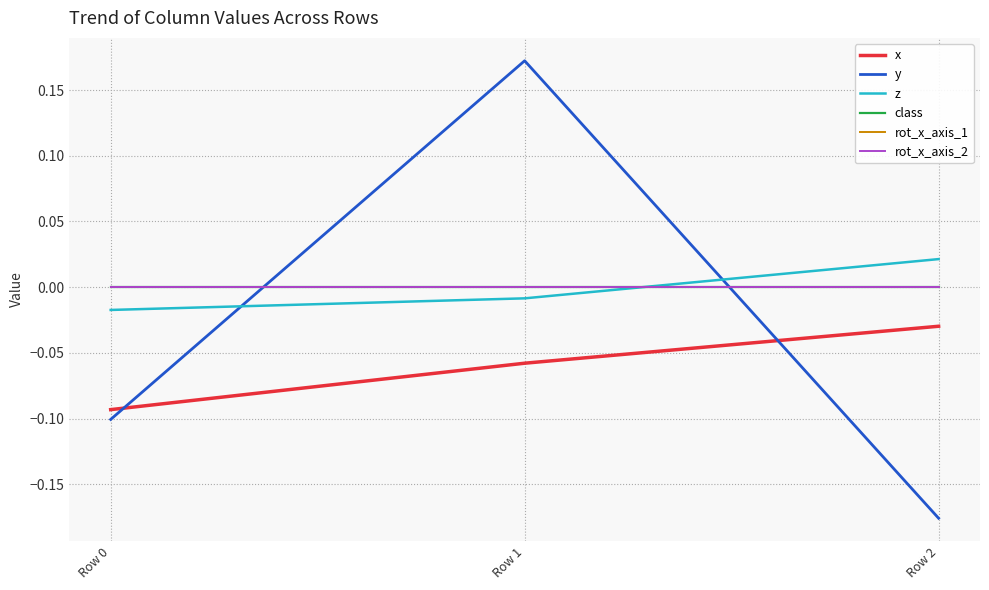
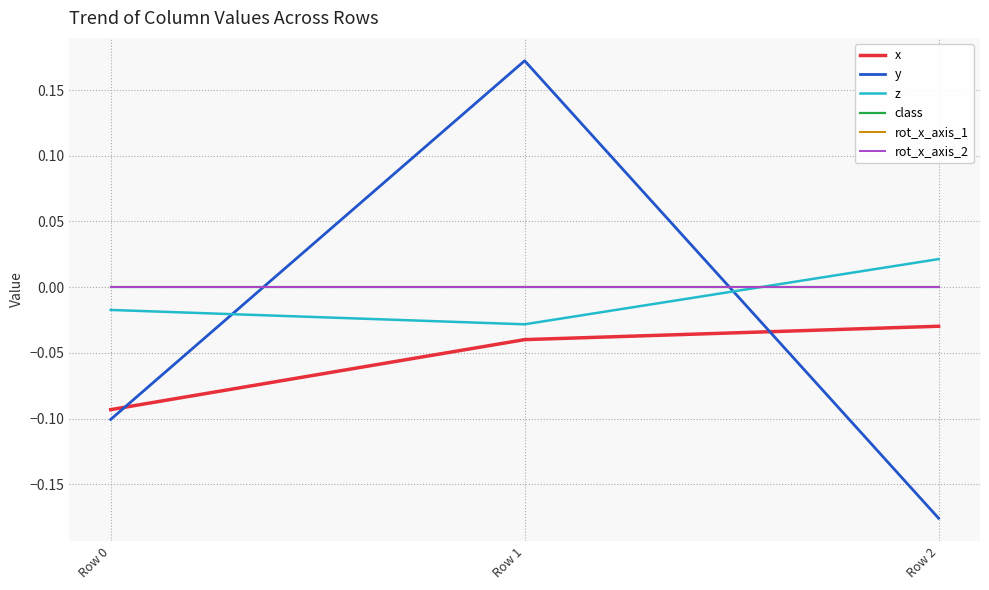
x, Row 1: -0.058 -> -0.040
z, Row 1: -0.008 -> -0.028
